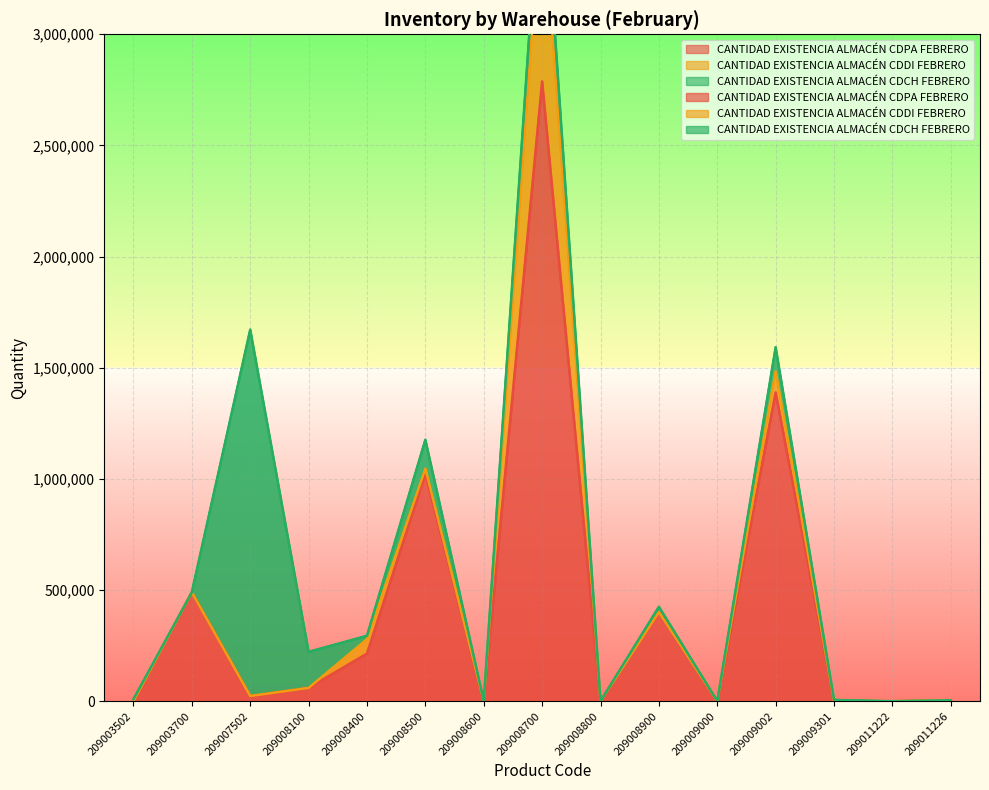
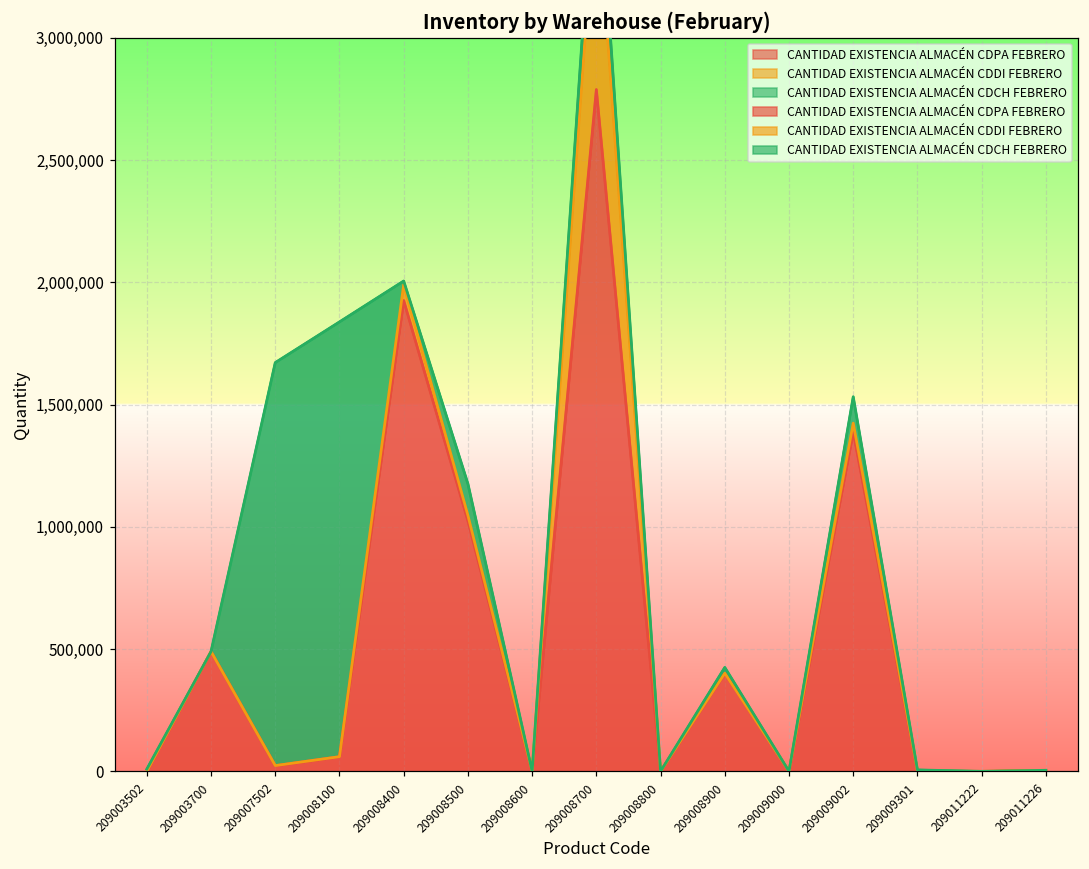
CANTIDAD EXISTENCIA ALMACÉN CDCH FEBRERO, 209008100: 160,000 -> 1,780,000
CANTIDAD EXISTENCIA ALMACÉN CDPA FEBRERO, 209008400: 210,000 -> 1,930,000
CANTIDAD EXISTENCIA ALMACÉN CDDI FEBRERO, 209009002: 100,000 -> 30,000
